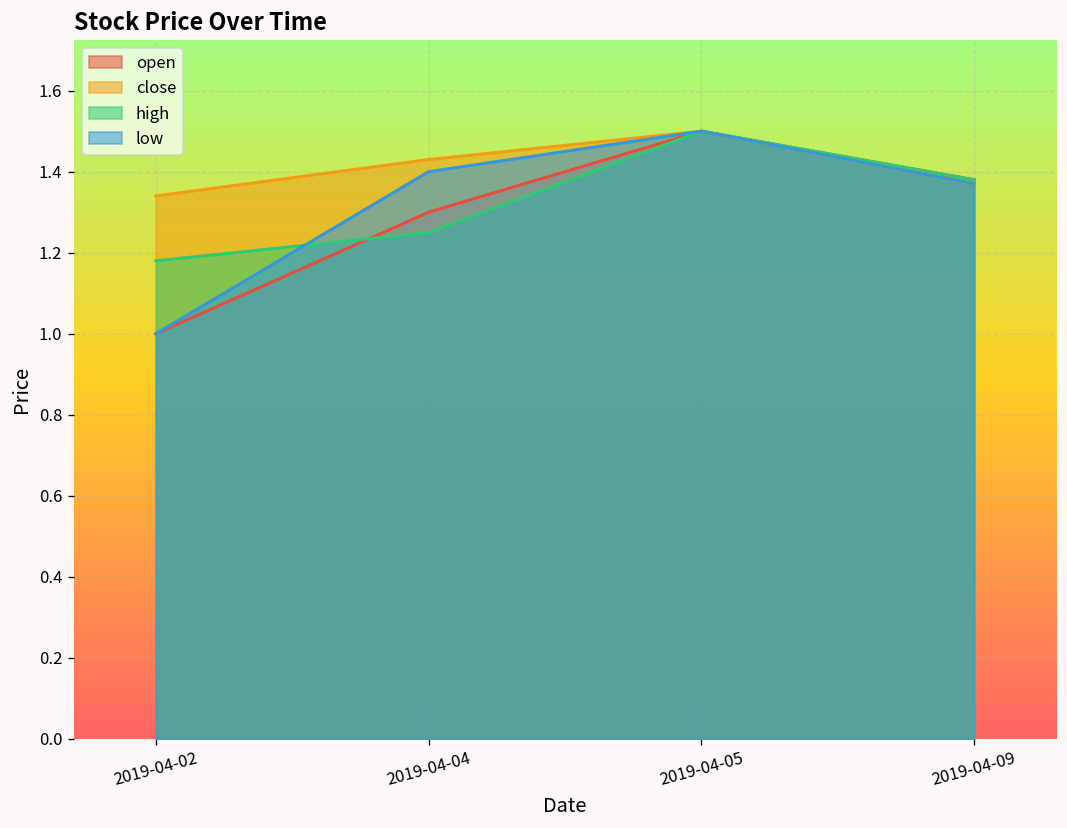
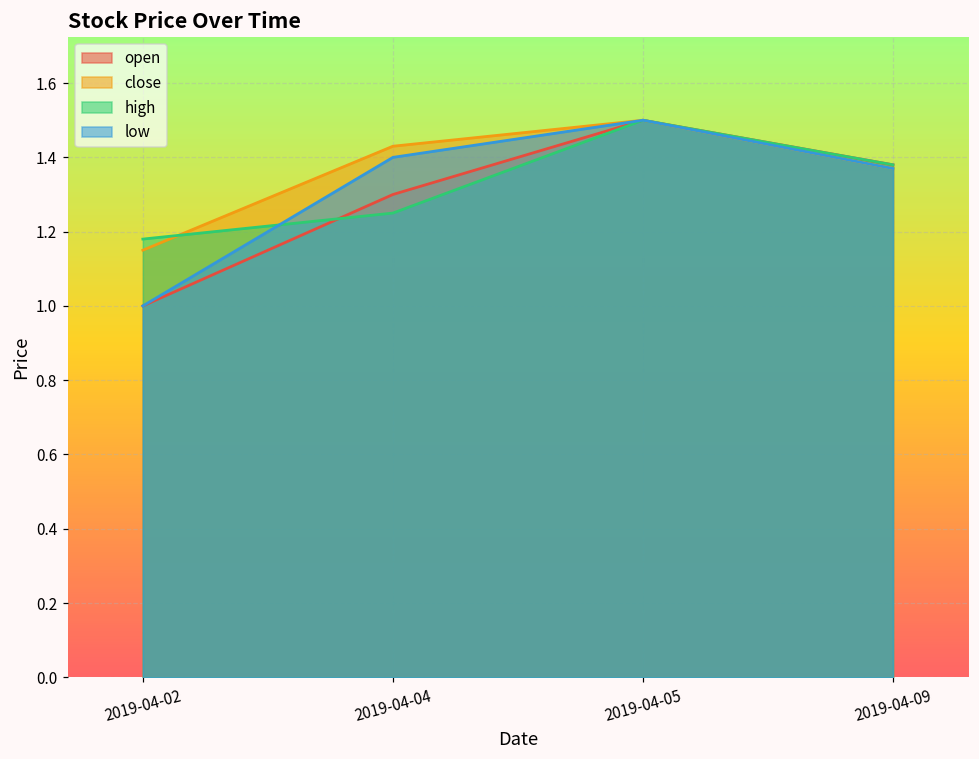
close, 2019-04-02: 1.34 -> 1.15
